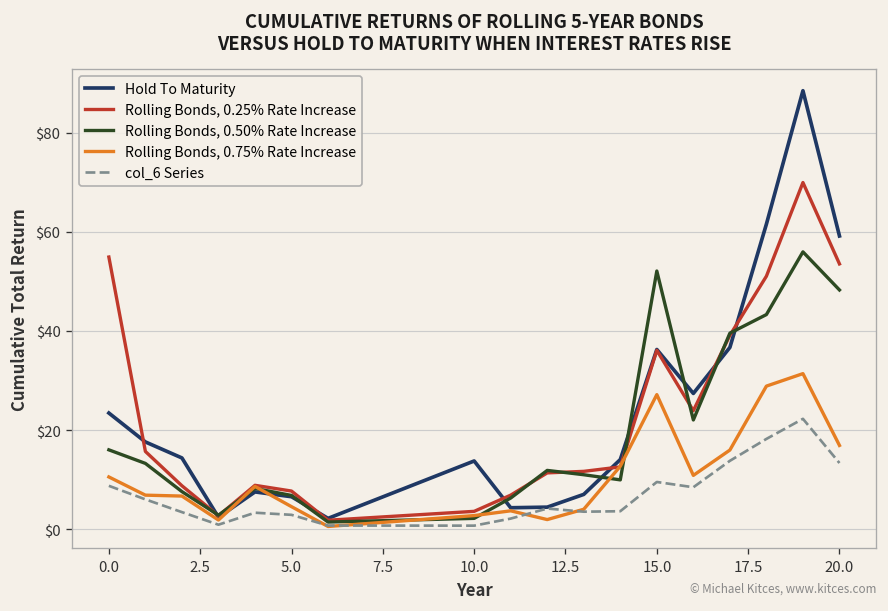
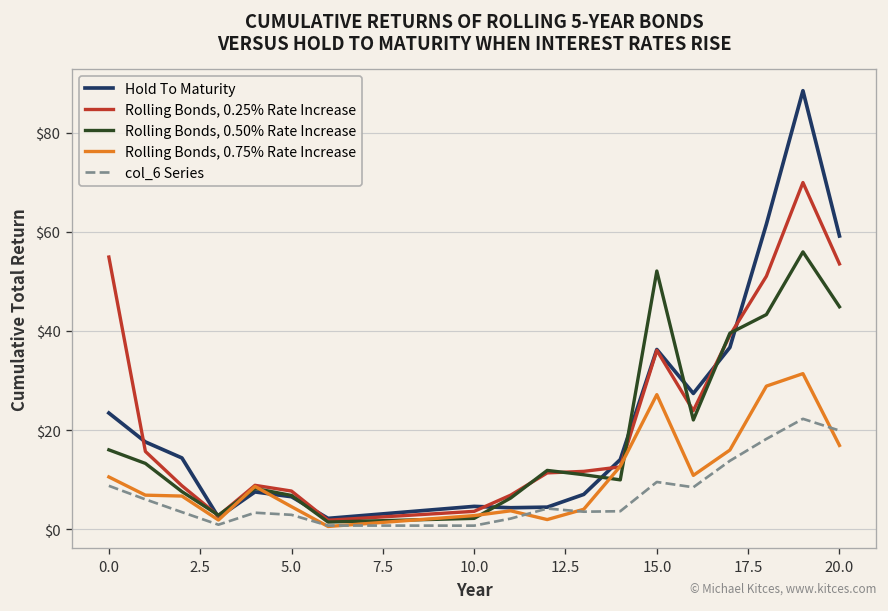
Hold To Maturity, 10.0: $14 -> $5
Rolling Bonds, 0.50% Rate Increase, 20.0: $48 -> $45
col_6 Series, 20.0: $13 -> $20
